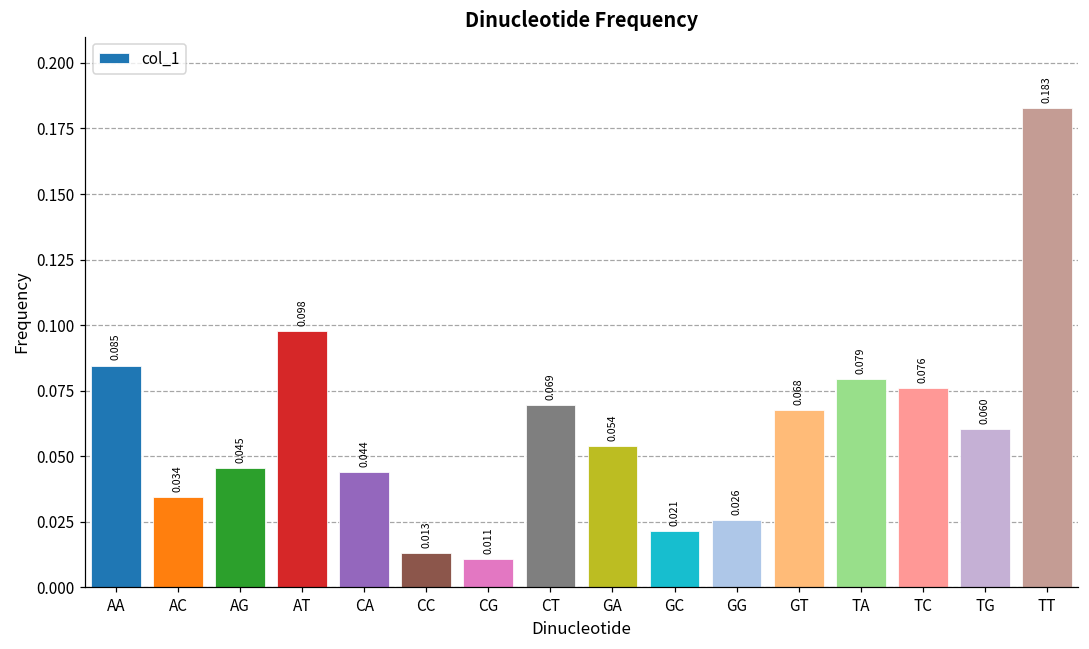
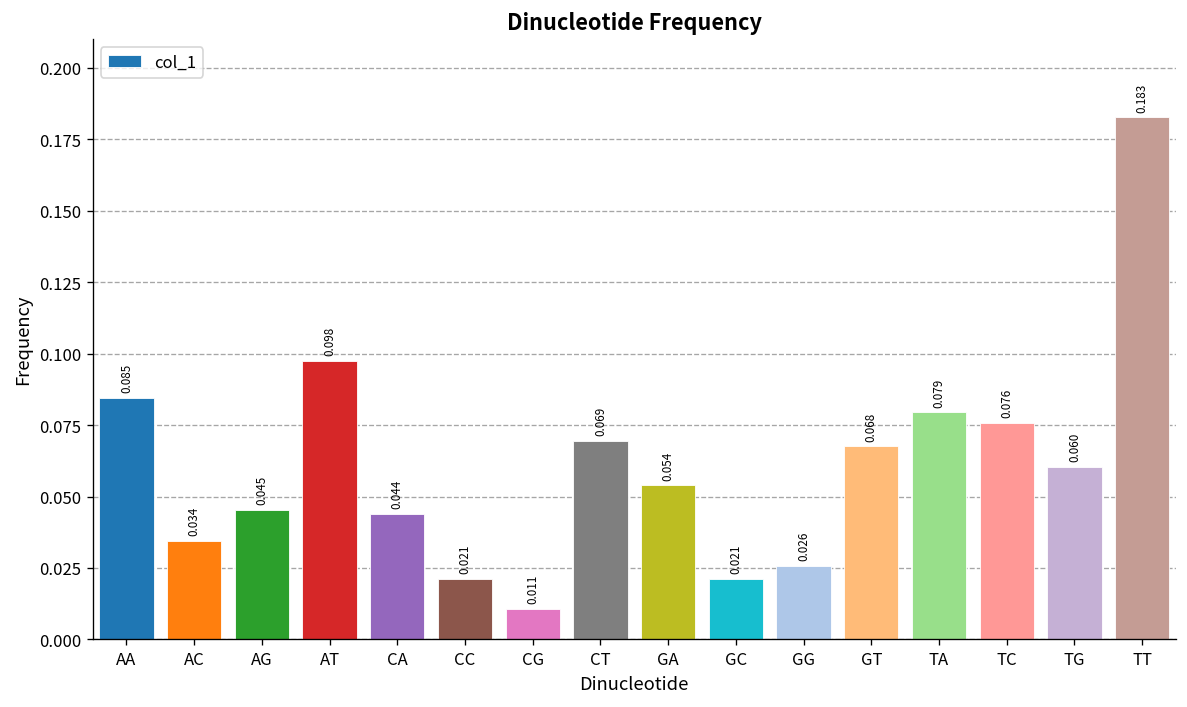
CC: 0.013 -> 0.021
